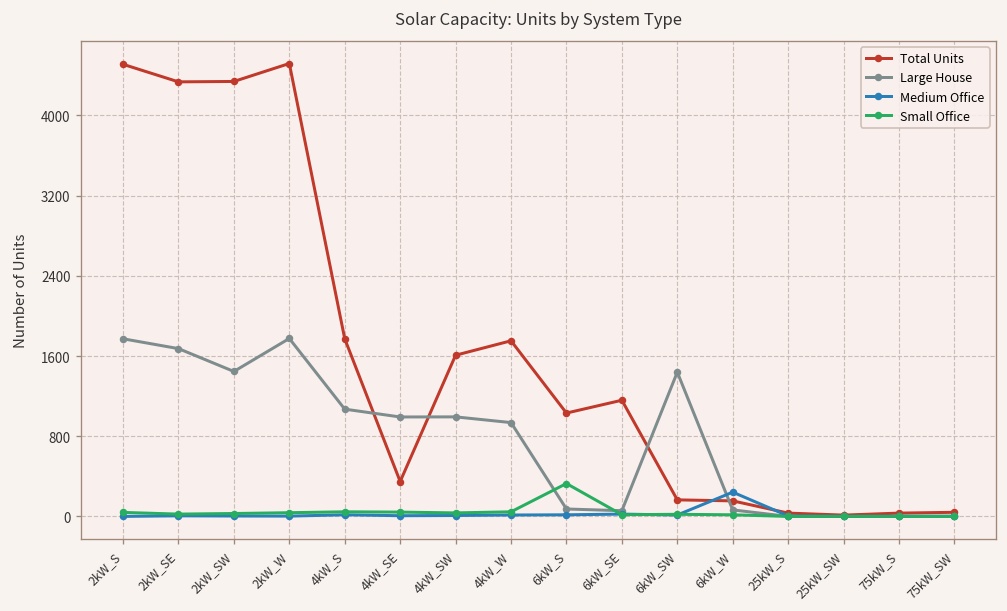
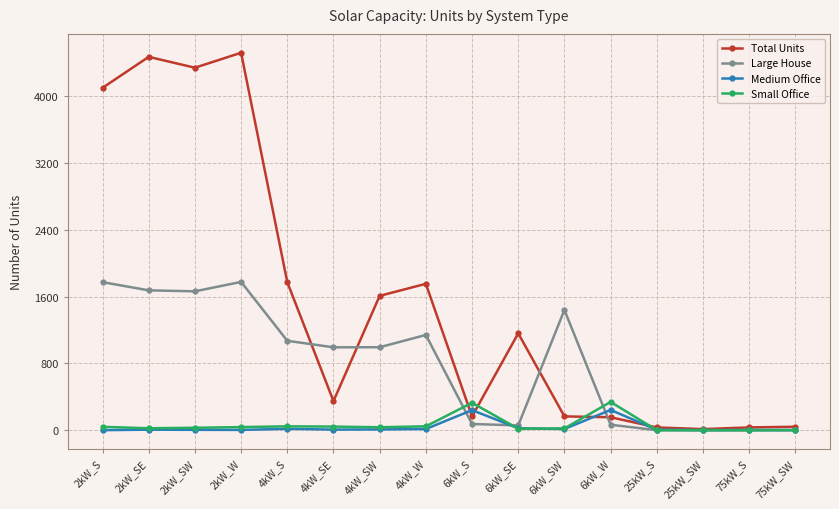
Total Units, 2kW_S: 4500 -> 4100
Total Units, 2kW_SE: 4300 -> 4500
Large House, 2kW_SW: 1400 -> 1700
Large House, 4kW_W: 900 -> 1100
Total Units, 6kW_S: 1000 -> 200
Medium Office, 6kW_S: 0 -> 200
Small Office, 6kW_W: 0 -> 300
